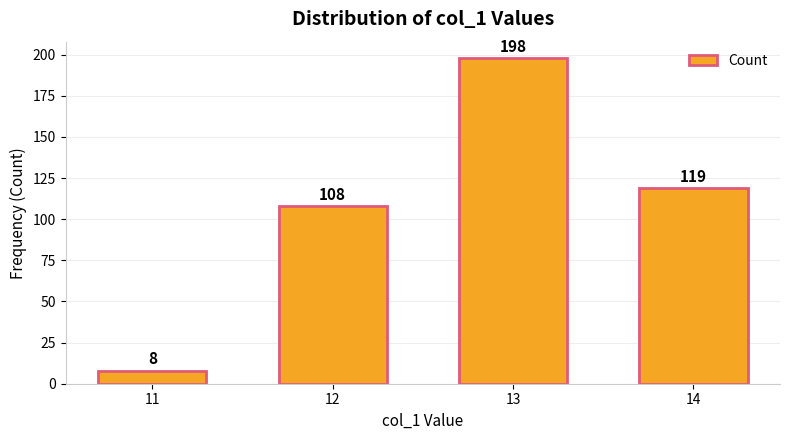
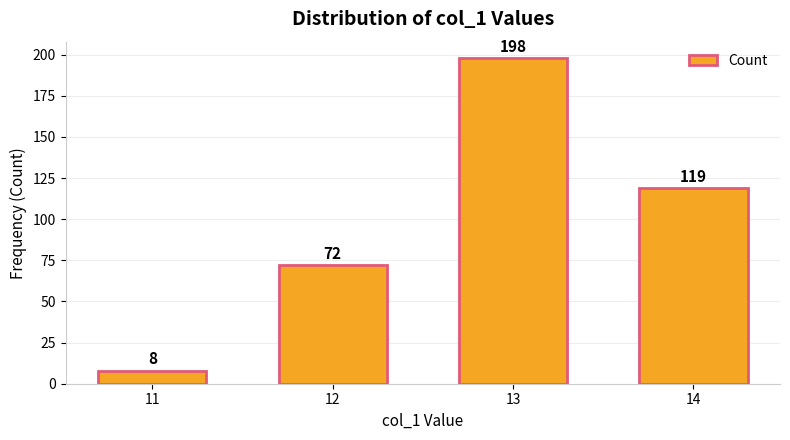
12: 108 -> 72
